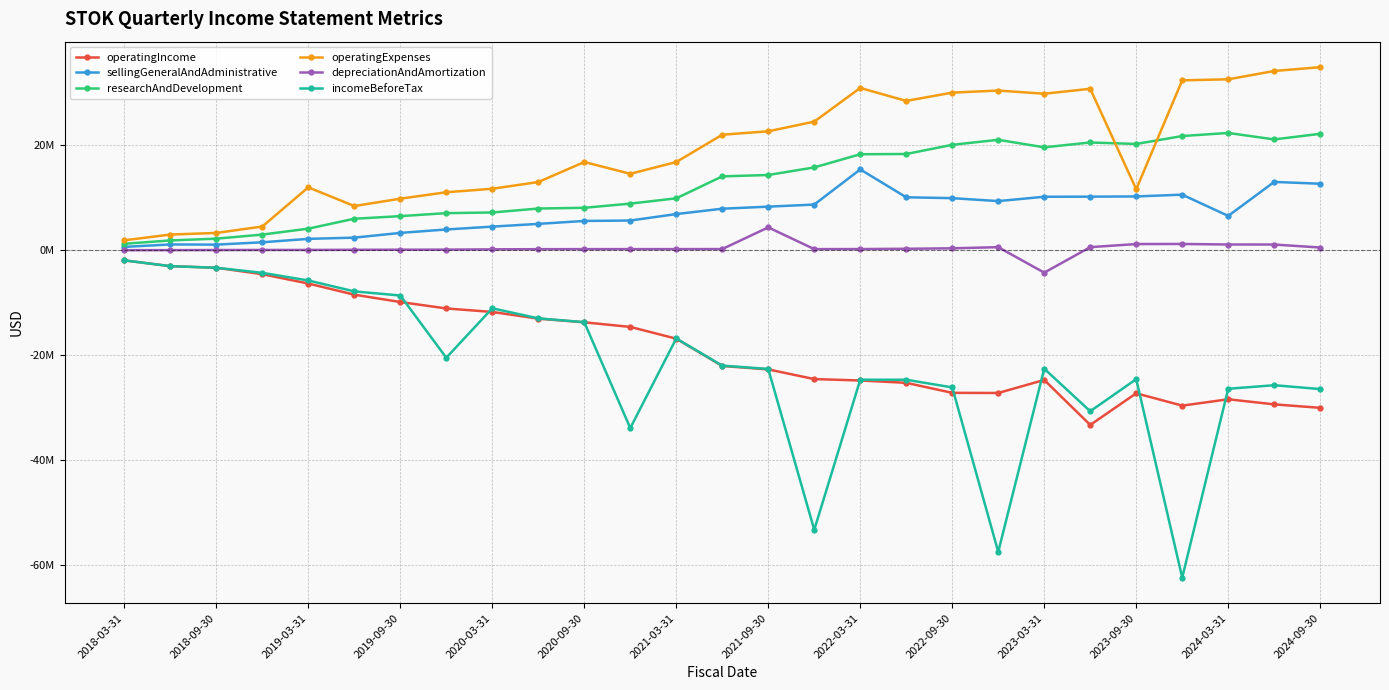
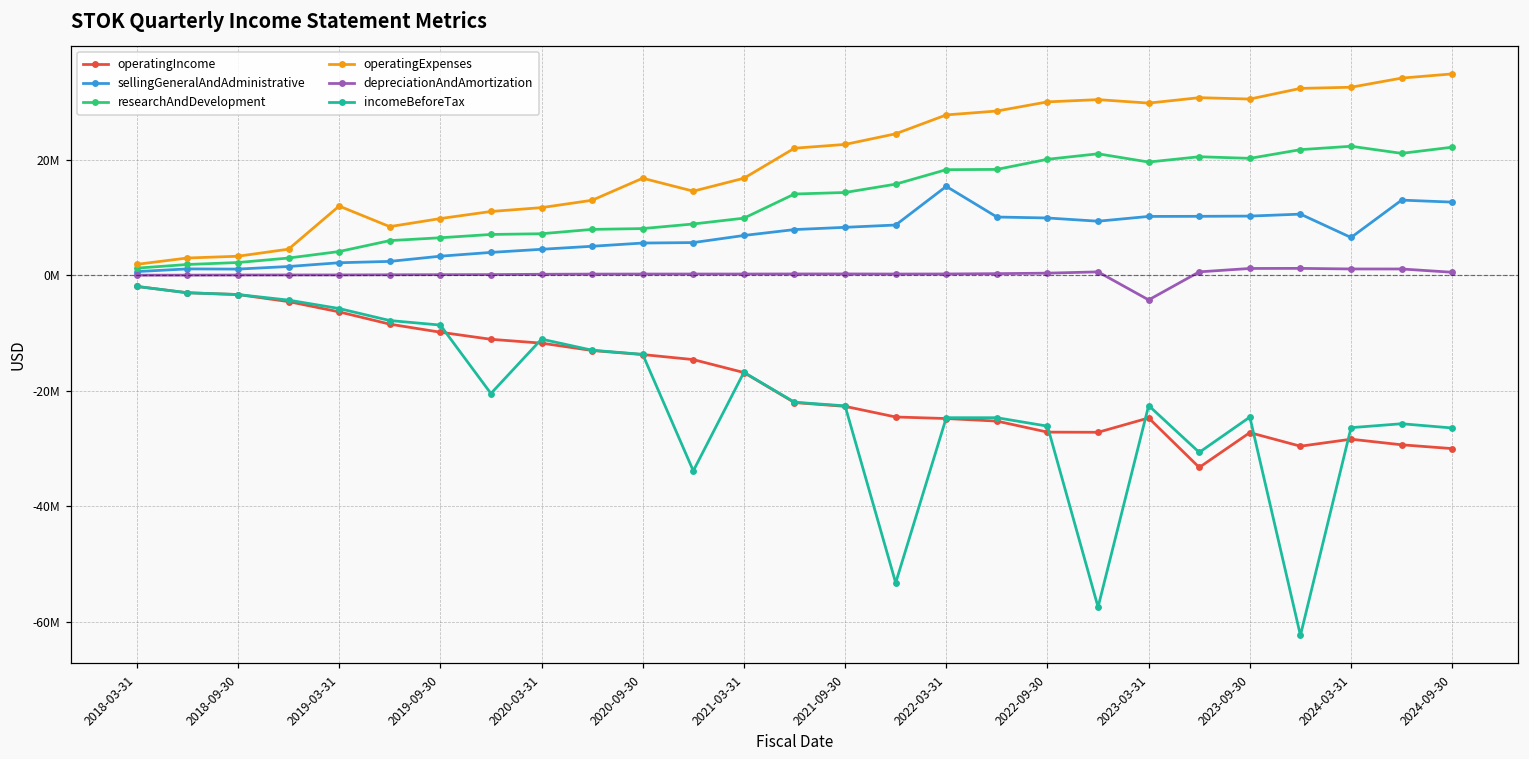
depreciationAndAmortization, 2021-09-30: 4000000 -> 0
operatingExpenses, 2022-03-31: 31000000 -> 28000000
operatingExpenses, 2023-09-30: 12000000 -> 31000000
